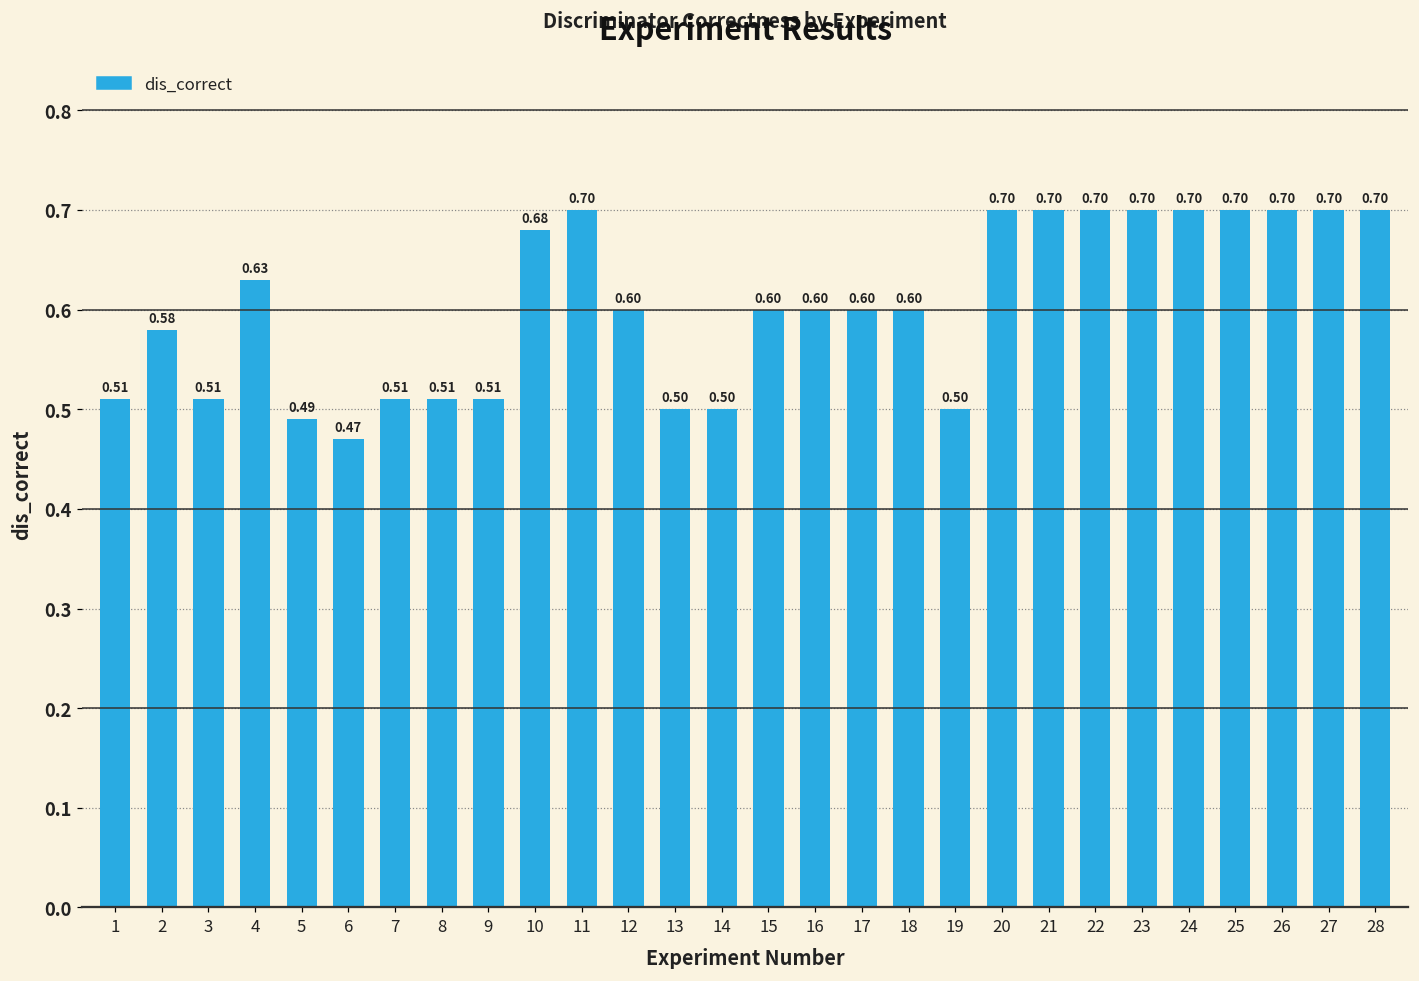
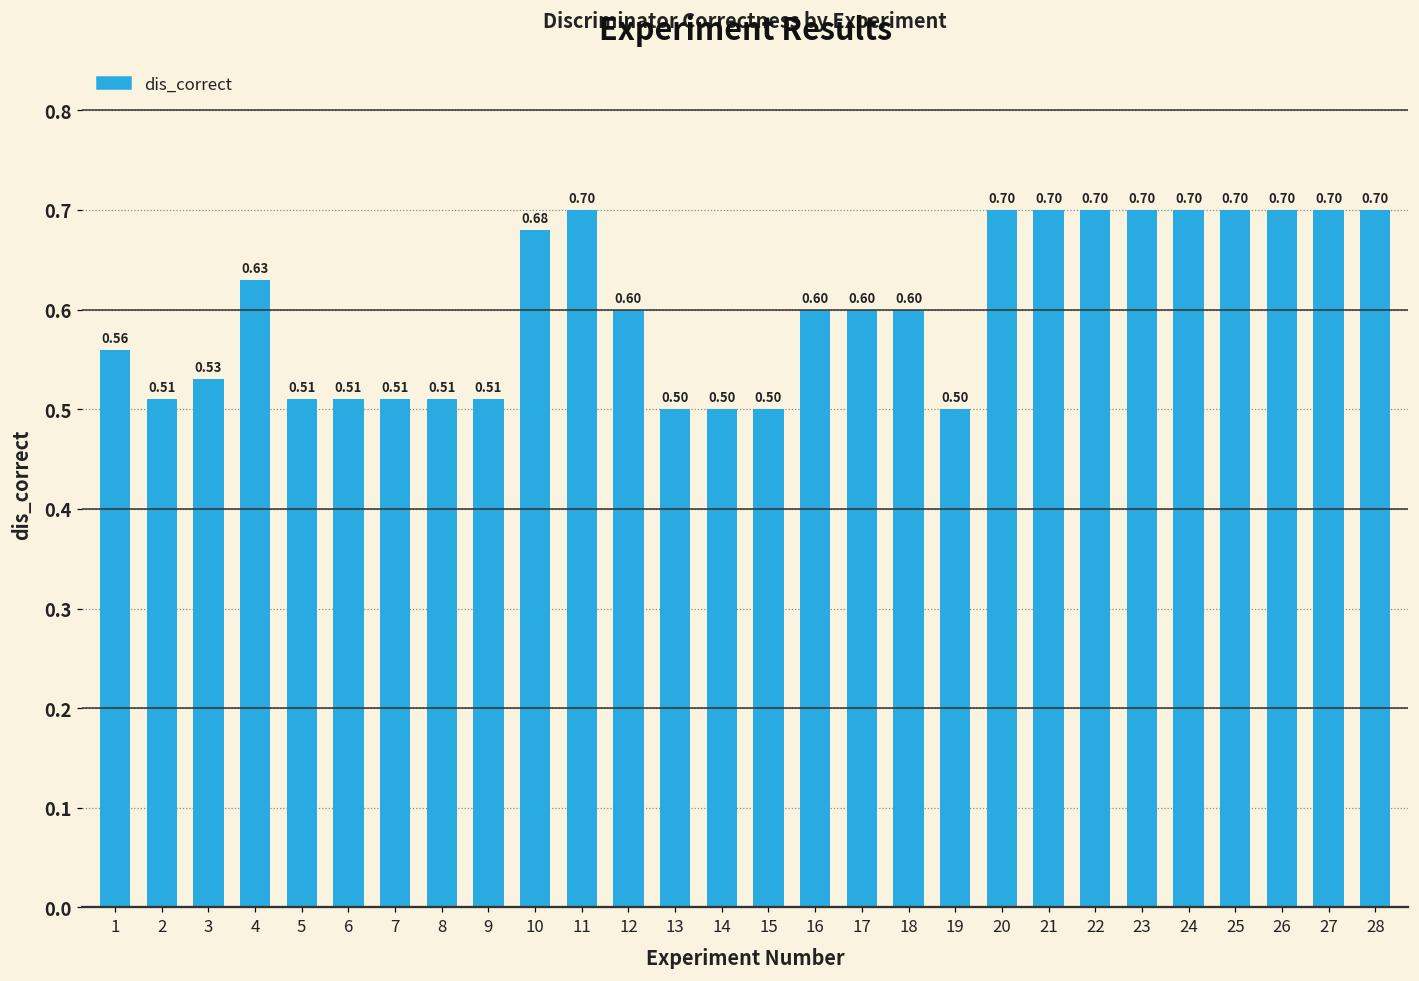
1: 0.51 -> 0.56
2: 0.58 -> 0.51
3: 0.51 -> 0.53
5: 0.49 -> 0.51
6: 0.47 -> 0.51
15: 0.60 -> 0.50
